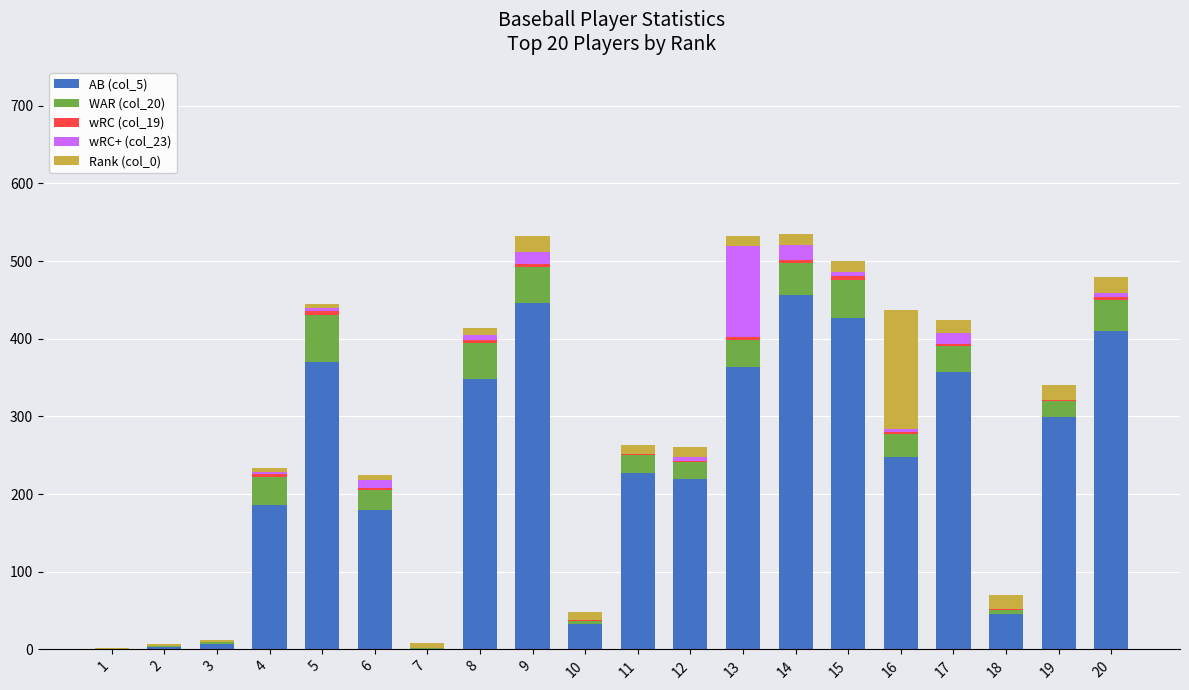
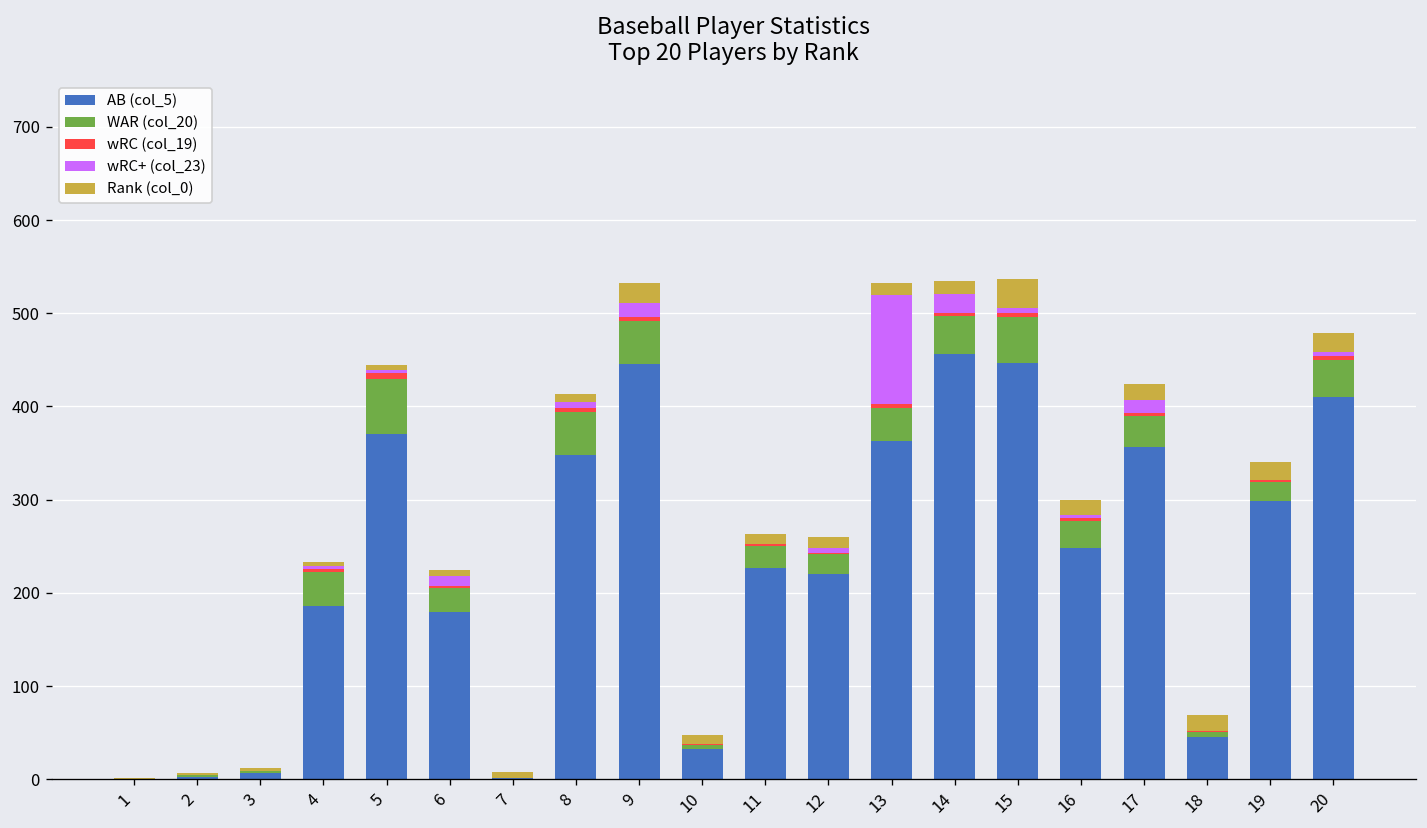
AB (col_5), 15: 430 -> 450
Rank (col_0), 15: 20 -> 30
Rank (col_0), 16: 150 -> 20
